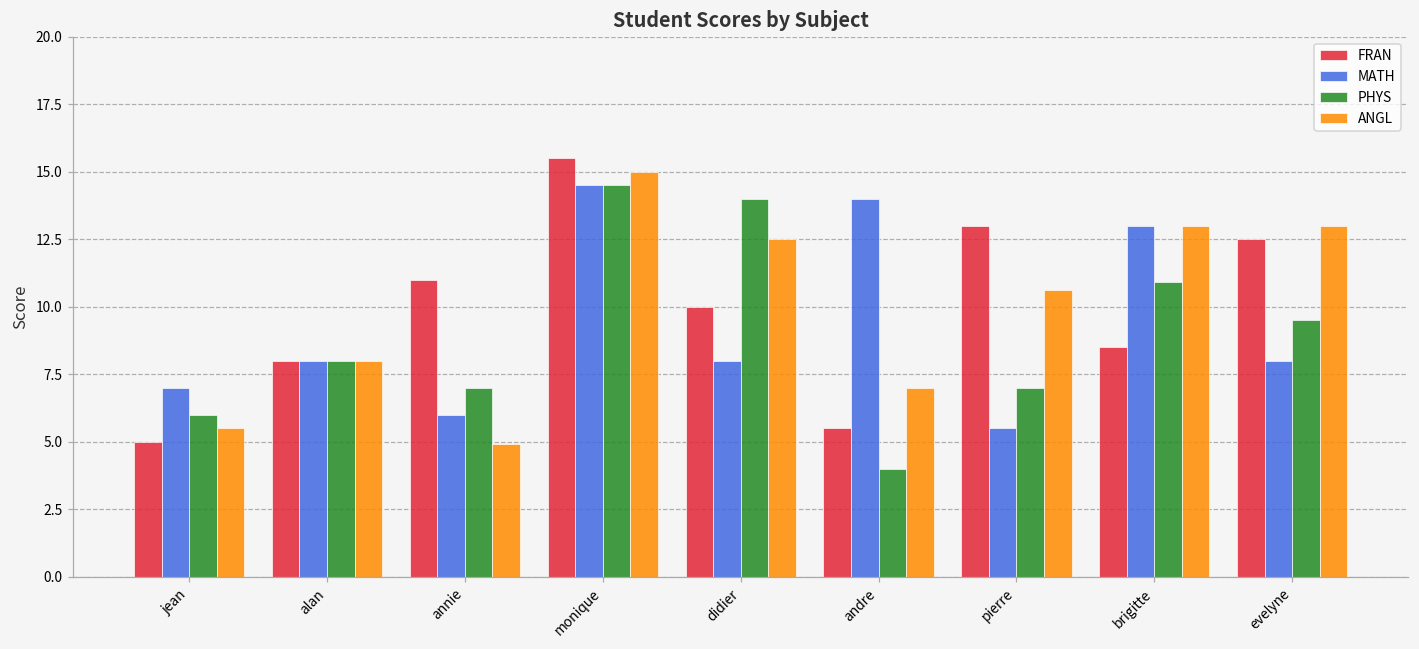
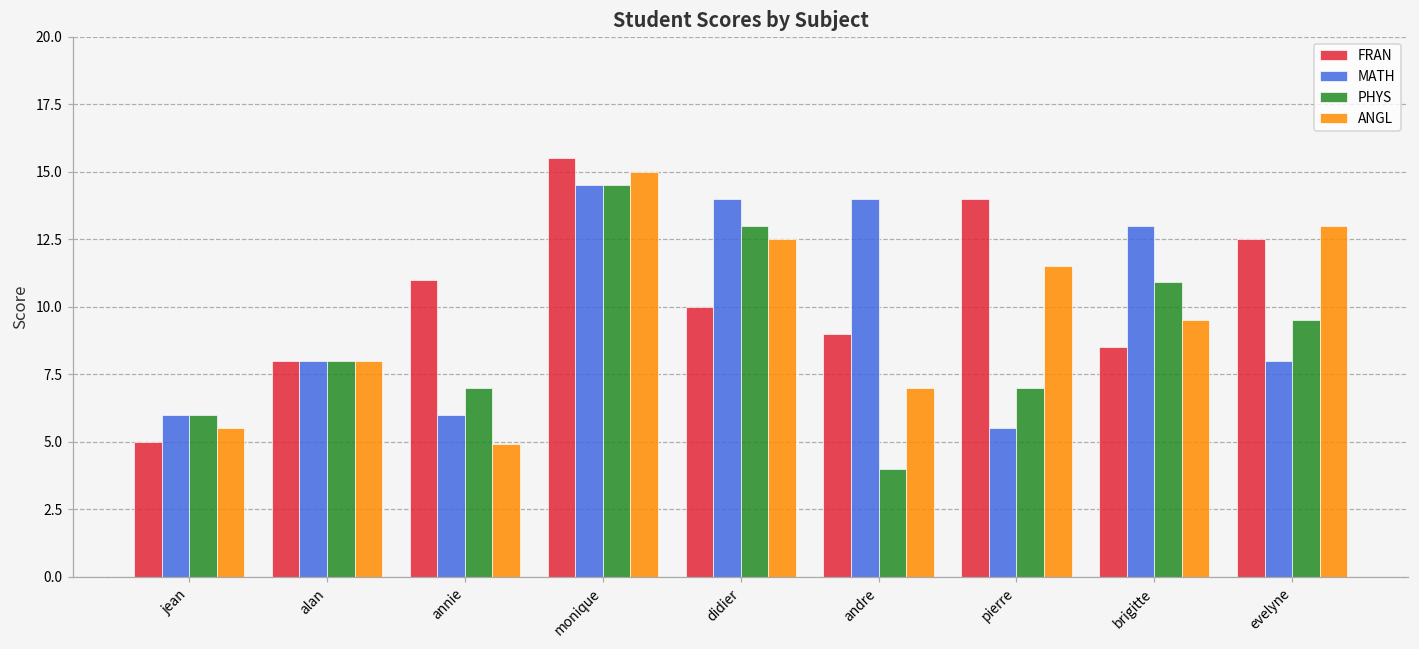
MATH, jean: 7 -> 6
MATH, didier: 8 -> 14
PHYS, didier: 14 -> 13
FRAN, andre: 5.5 -> 9.0
FRAN, pierre: 13 -> 14
ANGL, pierre: 10.6 -> 11.5
ANGL, brigitte: 13.0 -> 9.5
